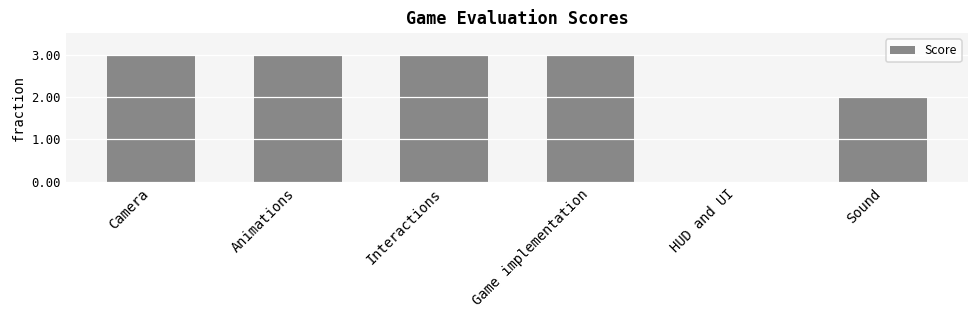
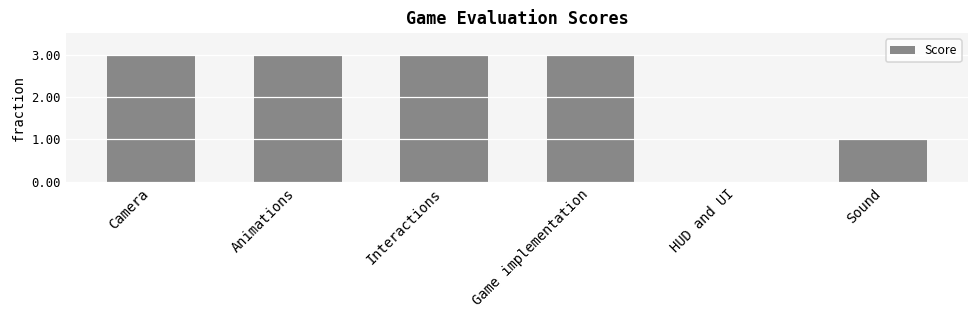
Sound: 2 -> 1
